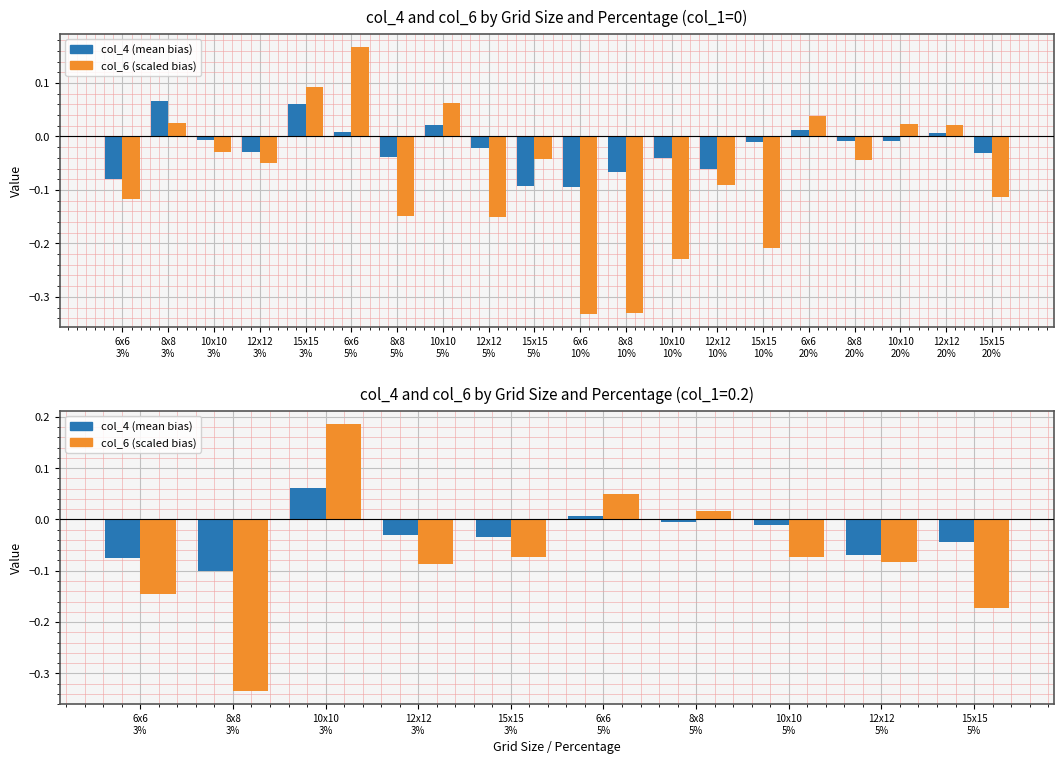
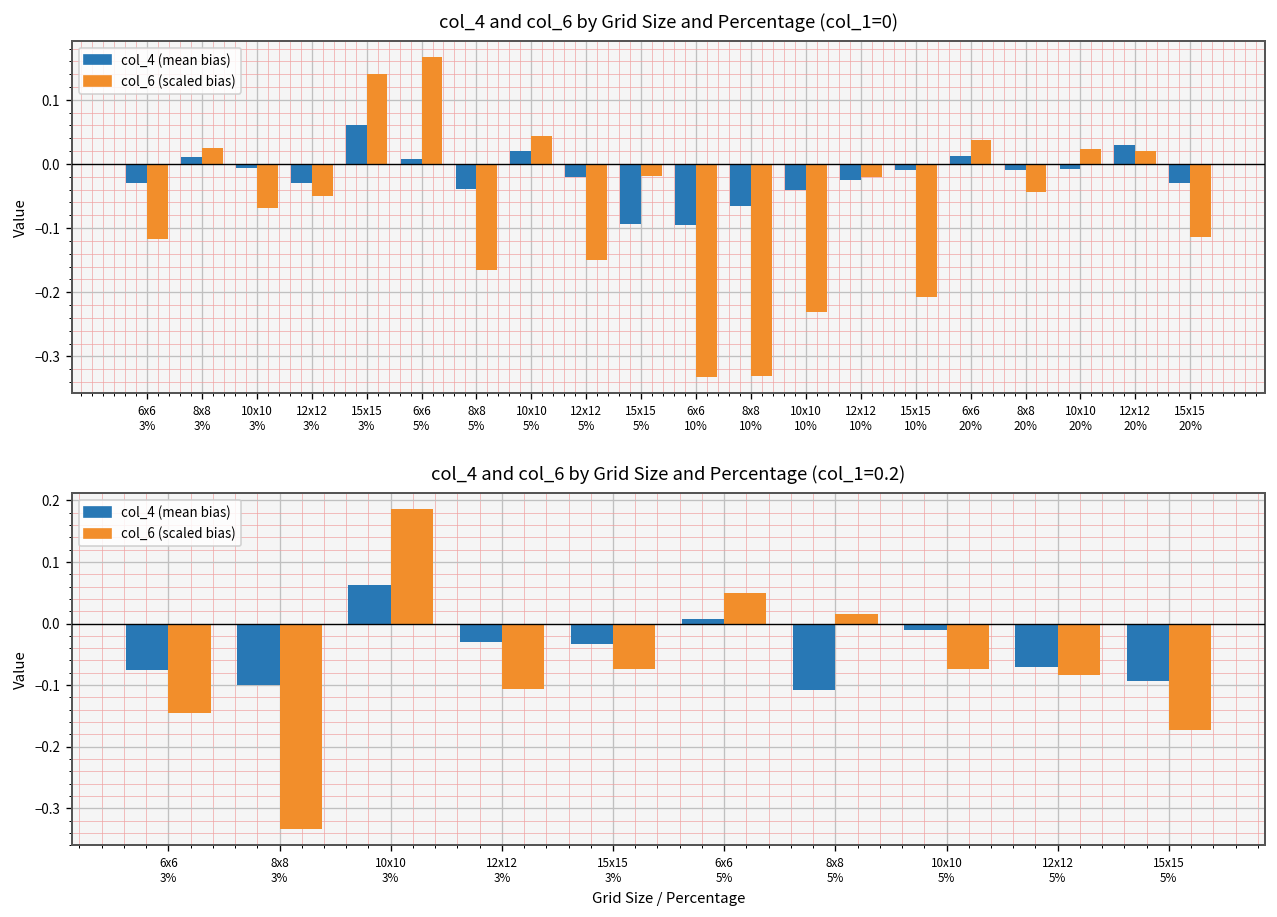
col_4 and col_6 by Grid Size and Percentage (col_1=0), col_4 (mean bias), 6x6 3%: -0.08 -> -0.03
col_4 and col_6 by Grid Size and Percentage (col_1=0), col_4 (mean bias), 8x8 3%: 0.07 -> 0.01
col_4 and col_6 by Grid Size and Percentage (col_1=0), col_6 (scaled bias), 10x10 3%: -0.03 -> -0.07
col_4 and col_6 by Grid Size and Percentage (col_1=0), col_6 (scaled bias), 15x15 3%: 0.09 -> 0.14
col_4 and col_6 by Grid Size and Percentage (col_1=0), col_6 (scaled bias), 8x8 5%: -0.15 -> -0.17
col_4 and col_6 by Grid Size and Percentage (col_1=0), col_6 (scaled bias), 10x10 5%: 0.06 -> 0.04
col_4 and col_6 by Grid Size and Percentage (col_1=0), col_6 (scaled bias), 15x15 5%: -0.04 -> -0.02
col_4 and col_6 by Grid Size and Percentage (col_1=0), col_4 (mean bias), 12x12 10%: -0.06 -> -0.03
col_4 and col_6 by Grid Size and Percentage (col_1=0), col_6 (scaled bias), 12x12 10%: -0.09 -> -0.02
col_4 and col_6 by Grid Size and Percentage (col_1=0), col_4 (mean bias), 12x12 20%: 0.01 -> 0.03
col_4 and col_6 by Grid Size and Percentage (col_1=0.2), col_6 (scaled bias), 12x12 3%: -0.09 -> -0.11
col_4 and col_6 by Grid Size and Percentage (col_1=0.2), col_4 (mean bias), 8x8 5%: 0.00 -> -0.11
col_4 and col_6 by Grid Size and Percentage (col_1=0.2), col_4 (mean bias), 15x15 5%: -0.04 -> -0.09
